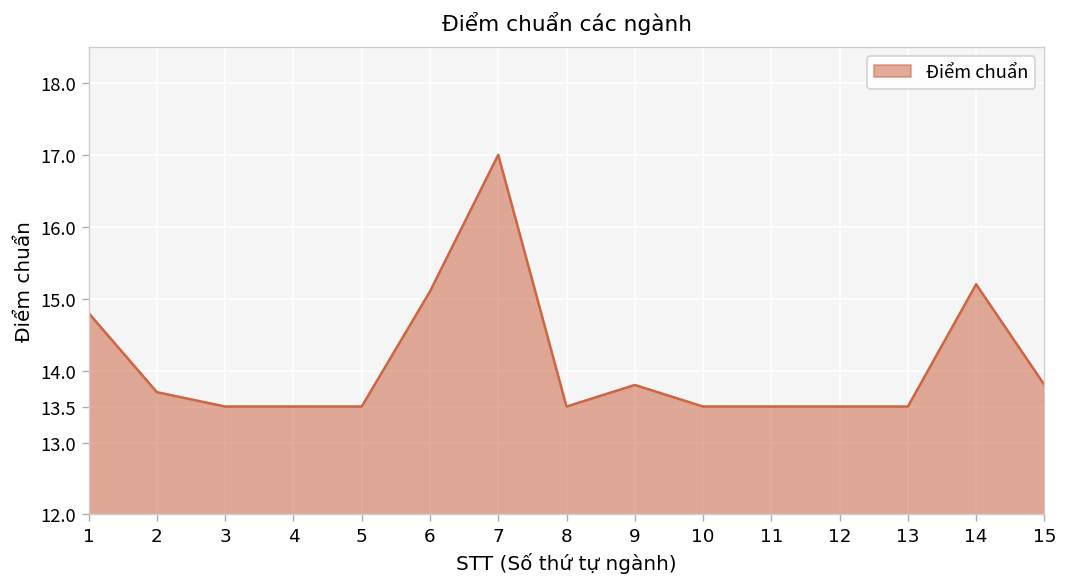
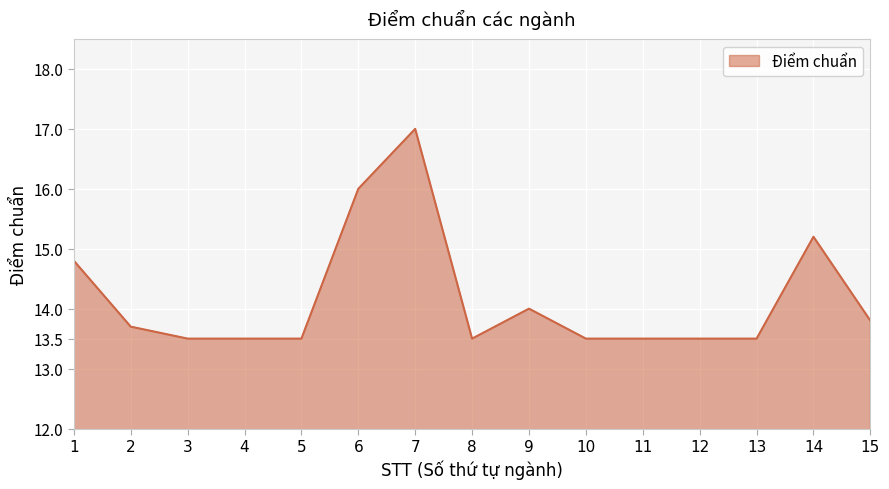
6: 15.1 -> 16.0
9: 13.8 -> 14.0
